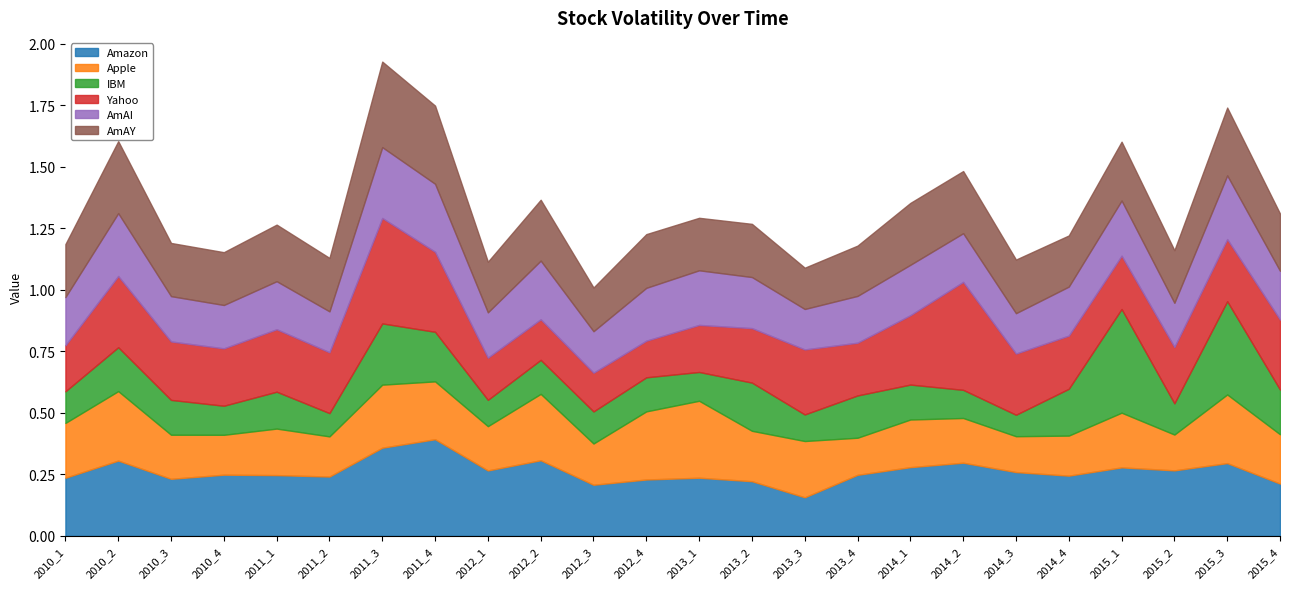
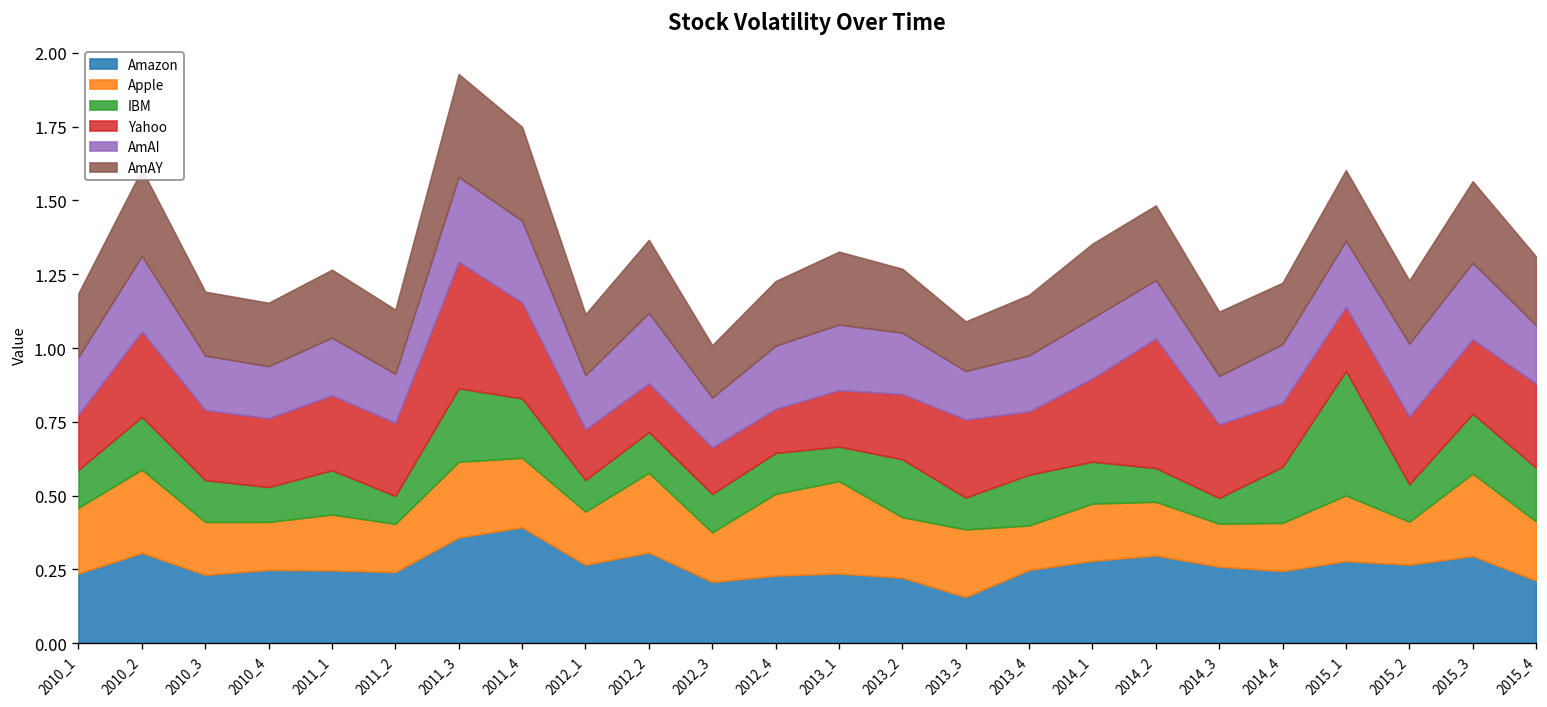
AmAY, 2013_1: 0.21 -> 0.25
AmAI, 2015_2: 0.18 -> 0.25
IBM, 2015_3: 0.38 -> 0.20
